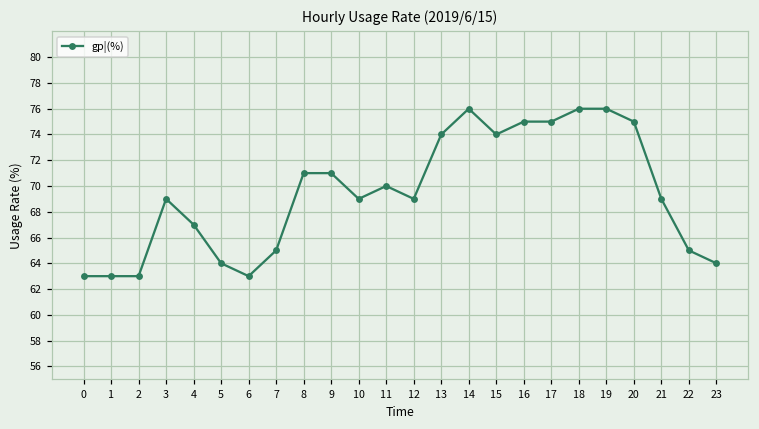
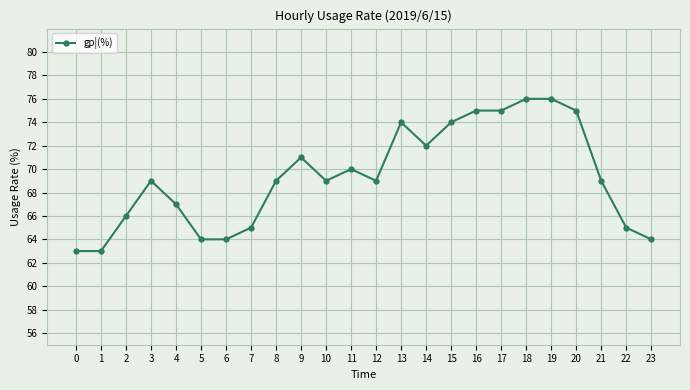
2: 63 -> 66
6: 63 -> 64
8: 71 -> 69
14: 76 -> 72
